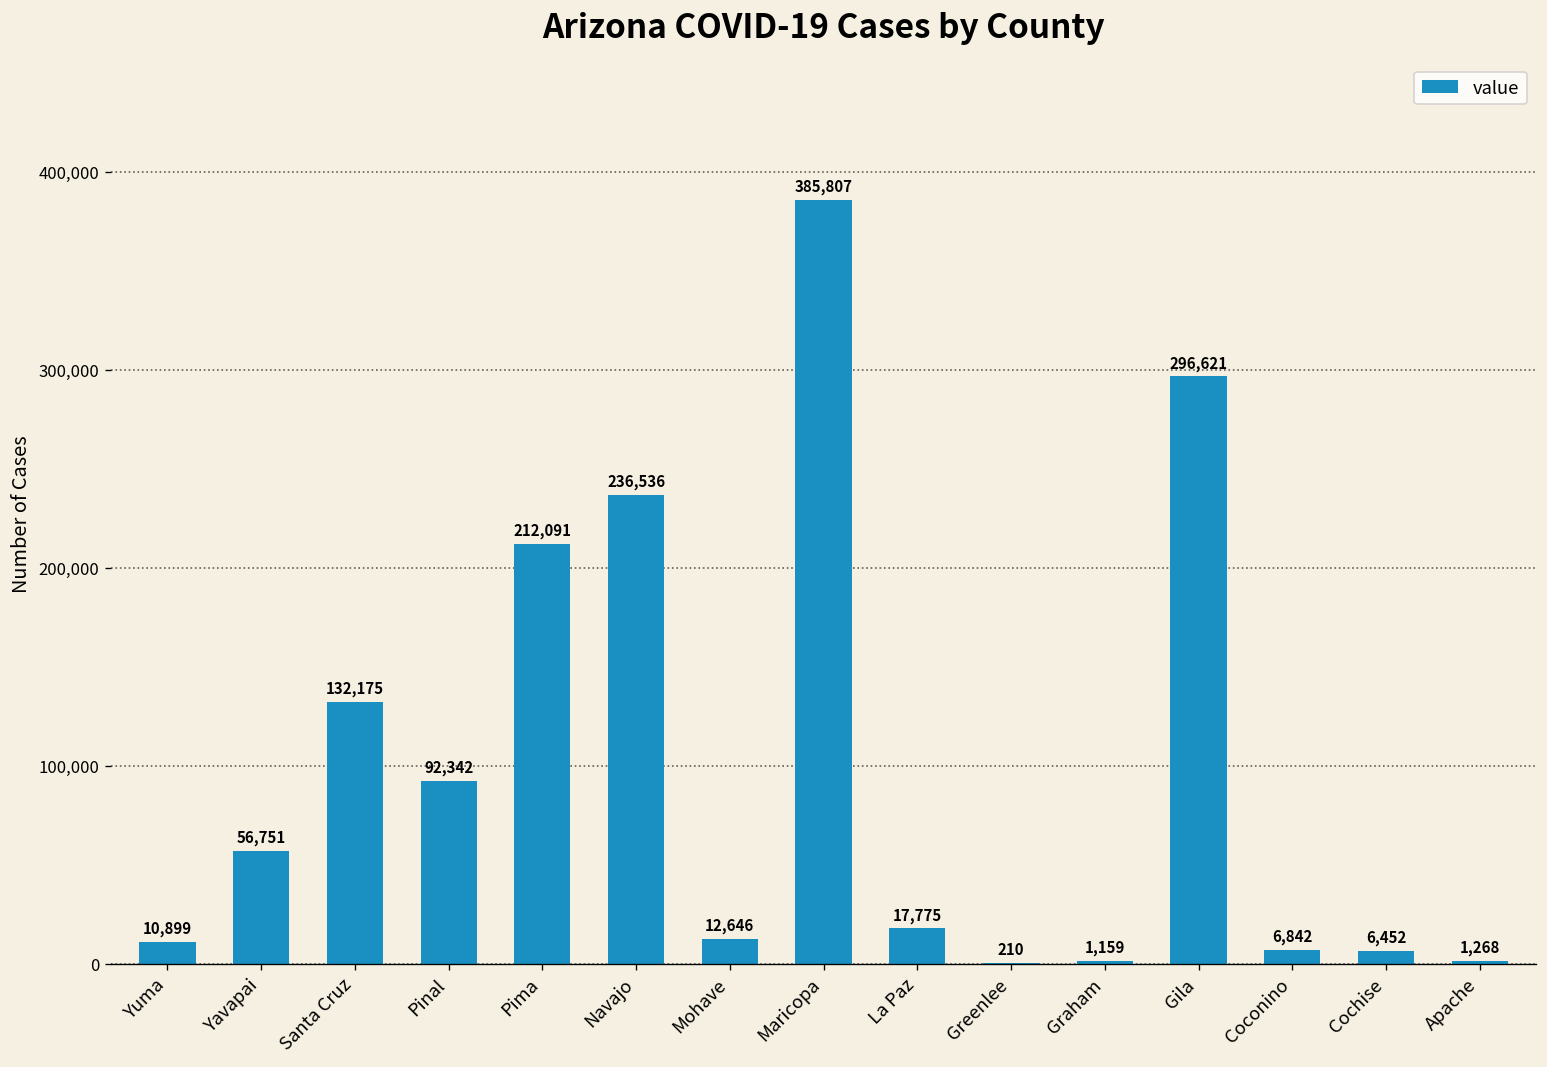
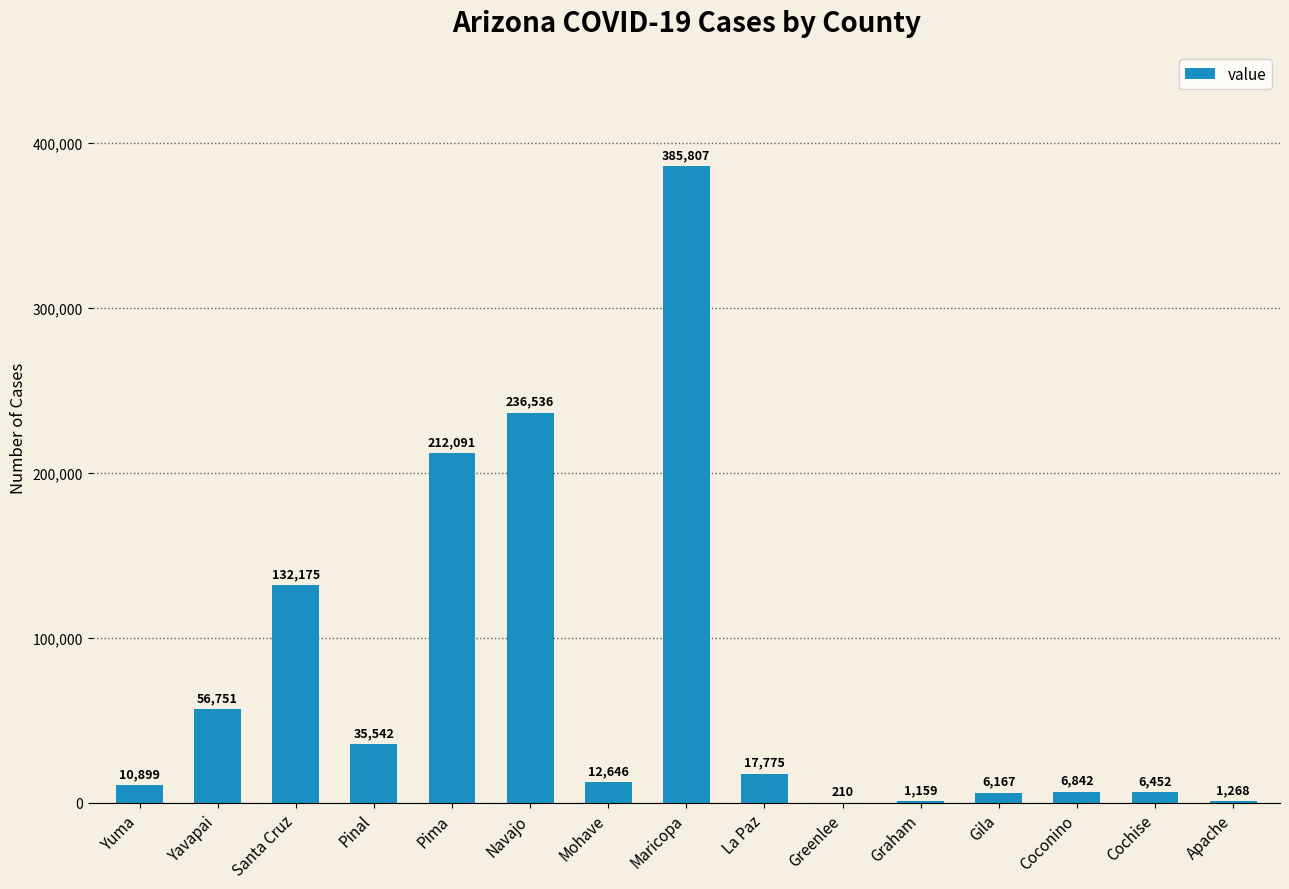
Pinal: 92,342 -> 35,542
Gila: 296,621 -> 6,167
